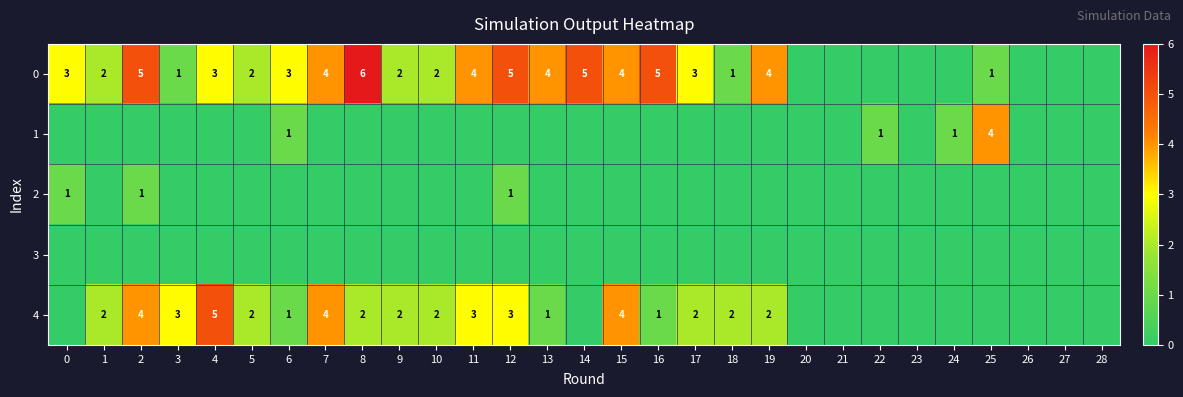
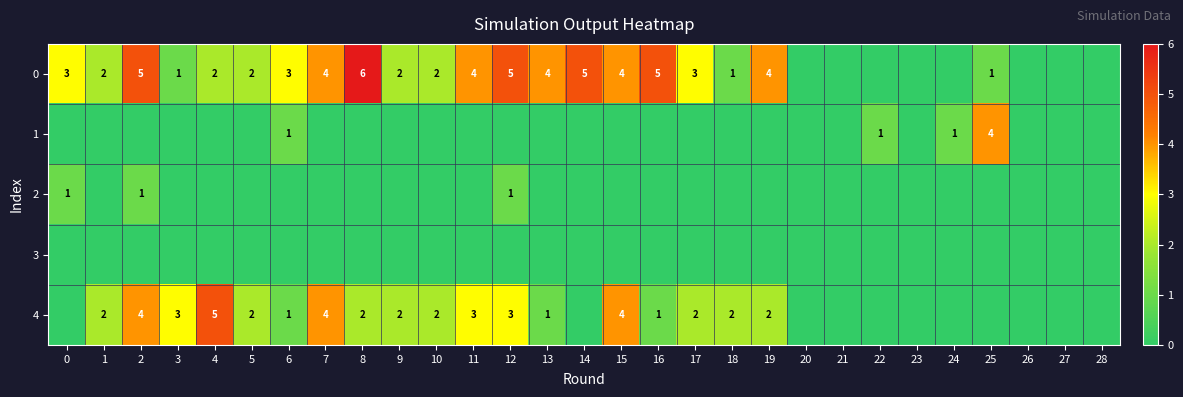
0, 4: 3 -> 2
